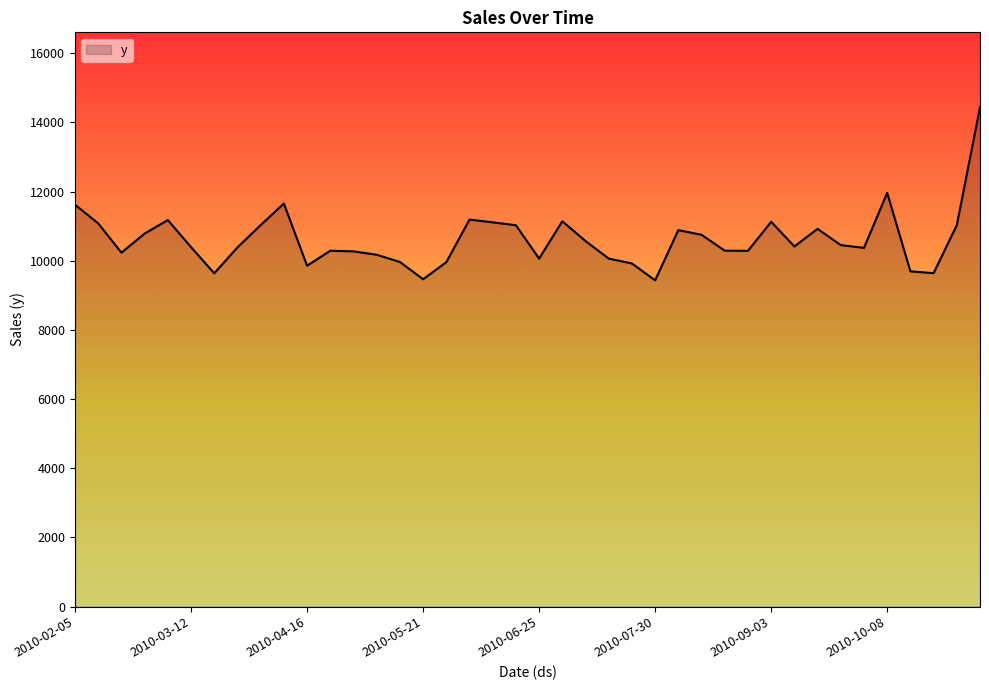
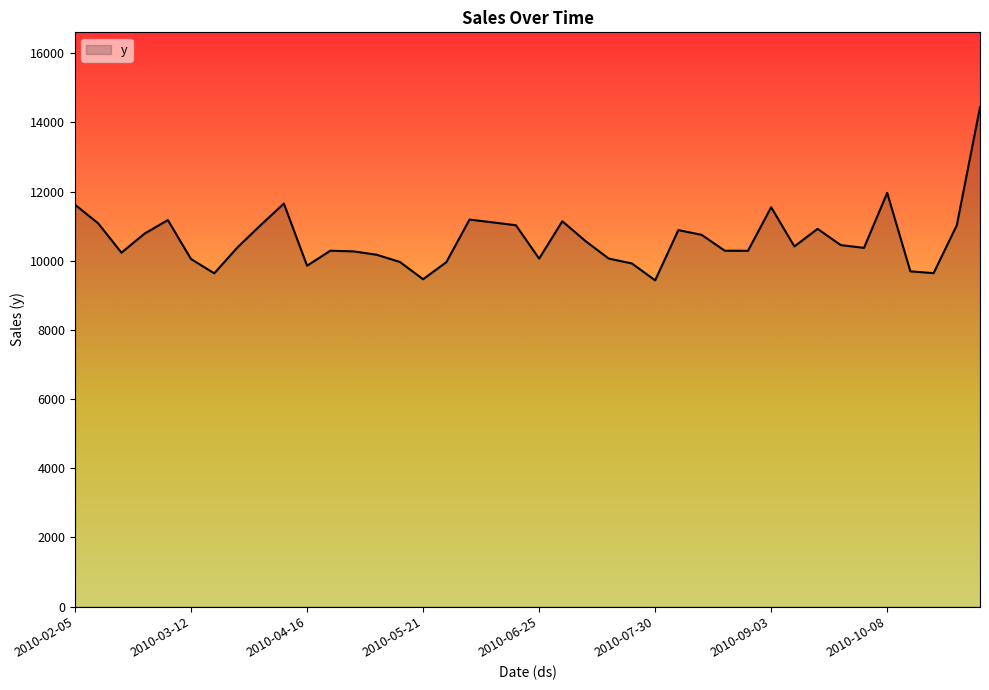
2010-03-12: 10400 -> 10000
2010-09-03: 11100 -> 11500
